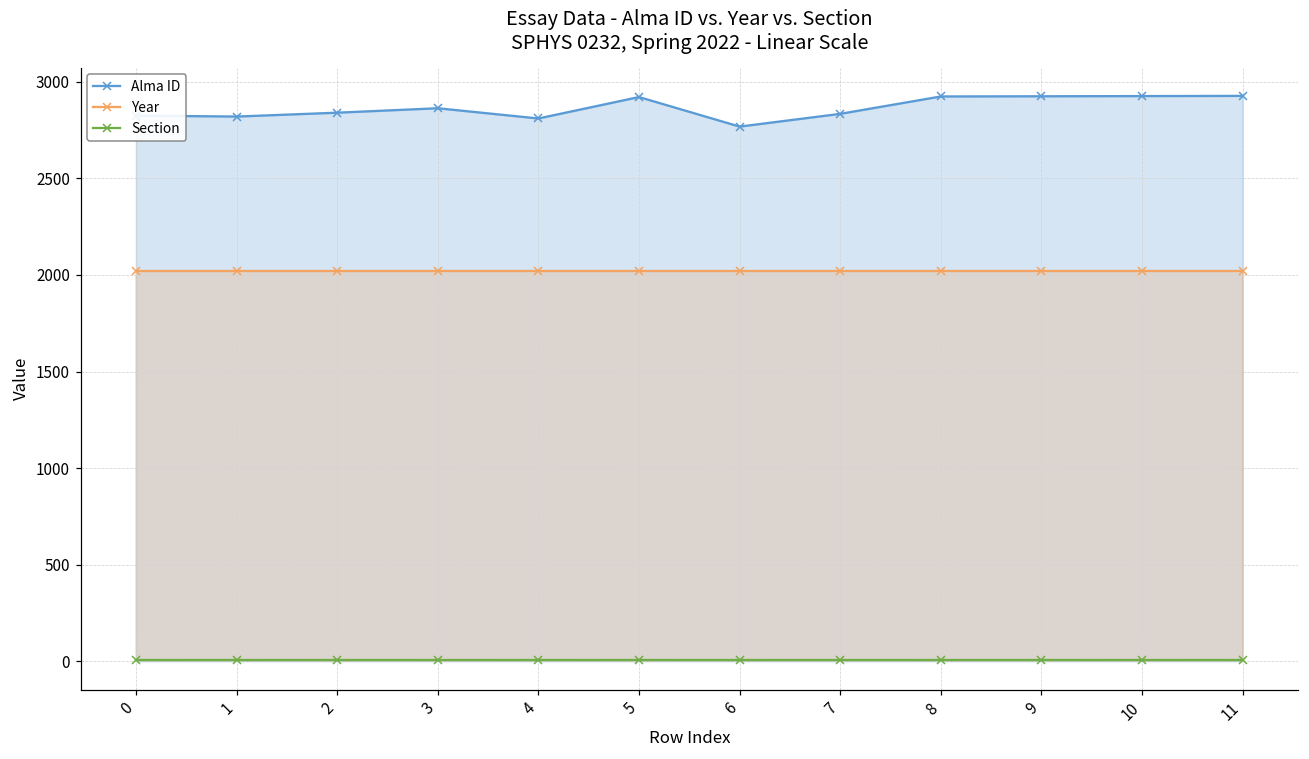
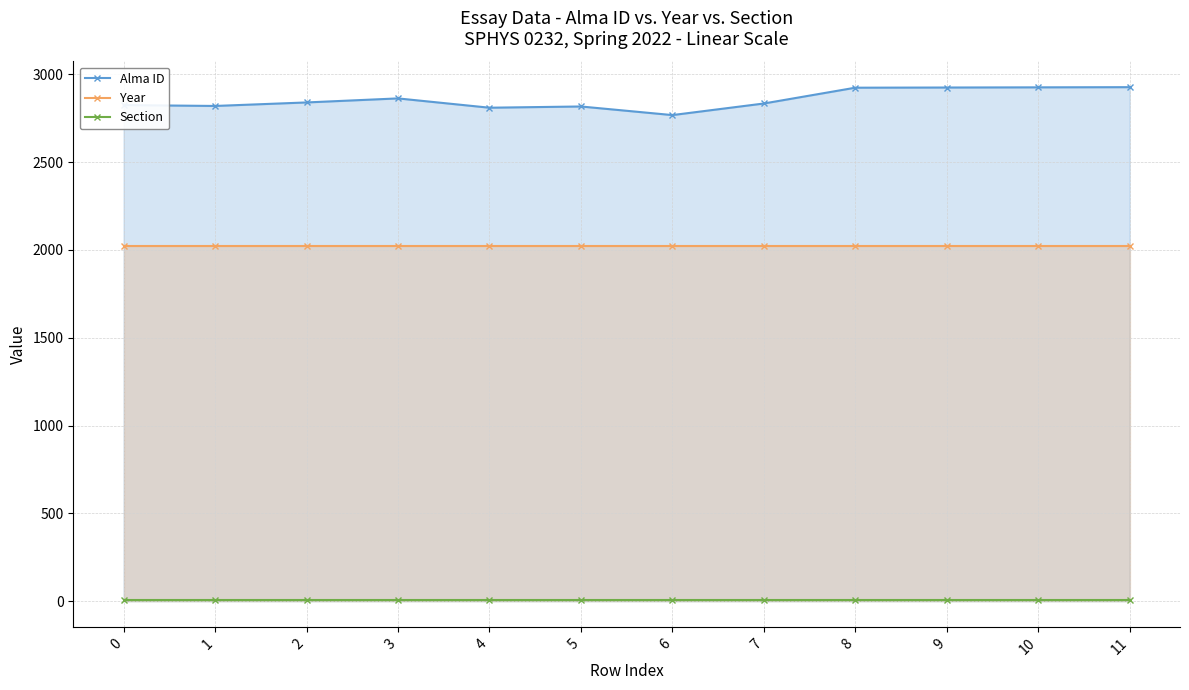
Alma ID, 5: 2920 -> 2820
